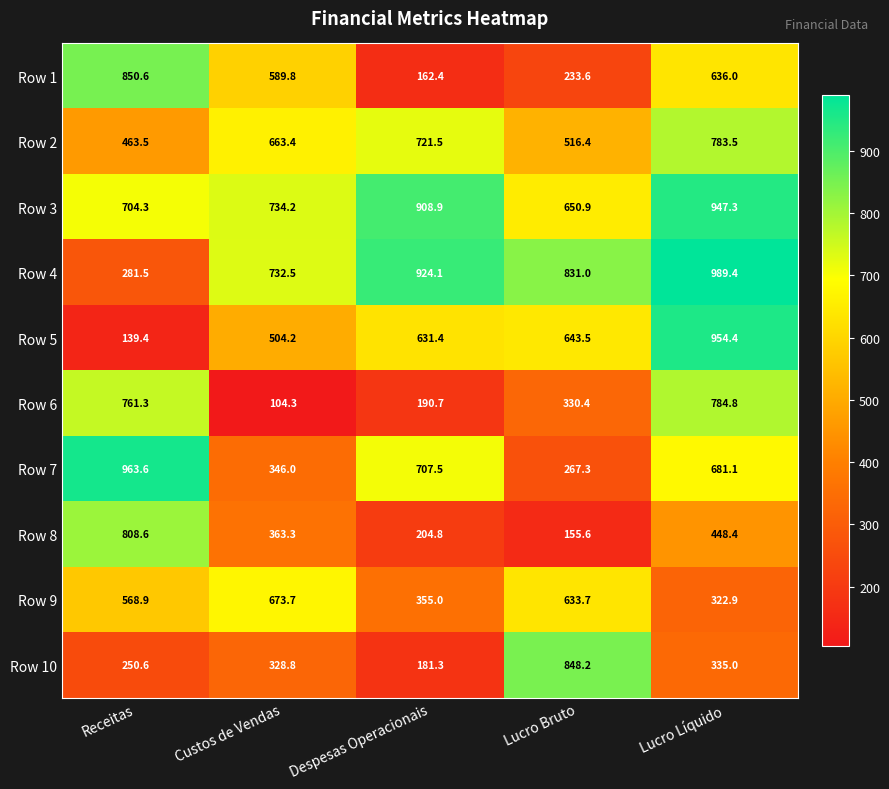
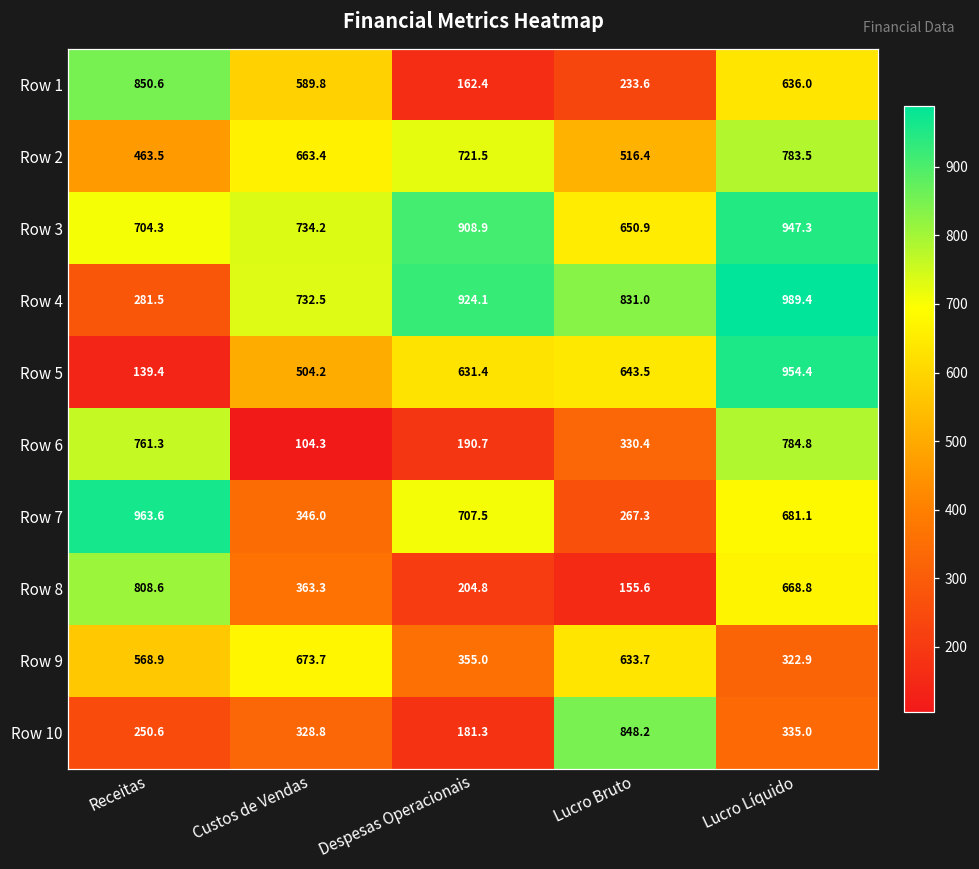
Row 8, Lucro Líquido: 448.4 -> 668.8
